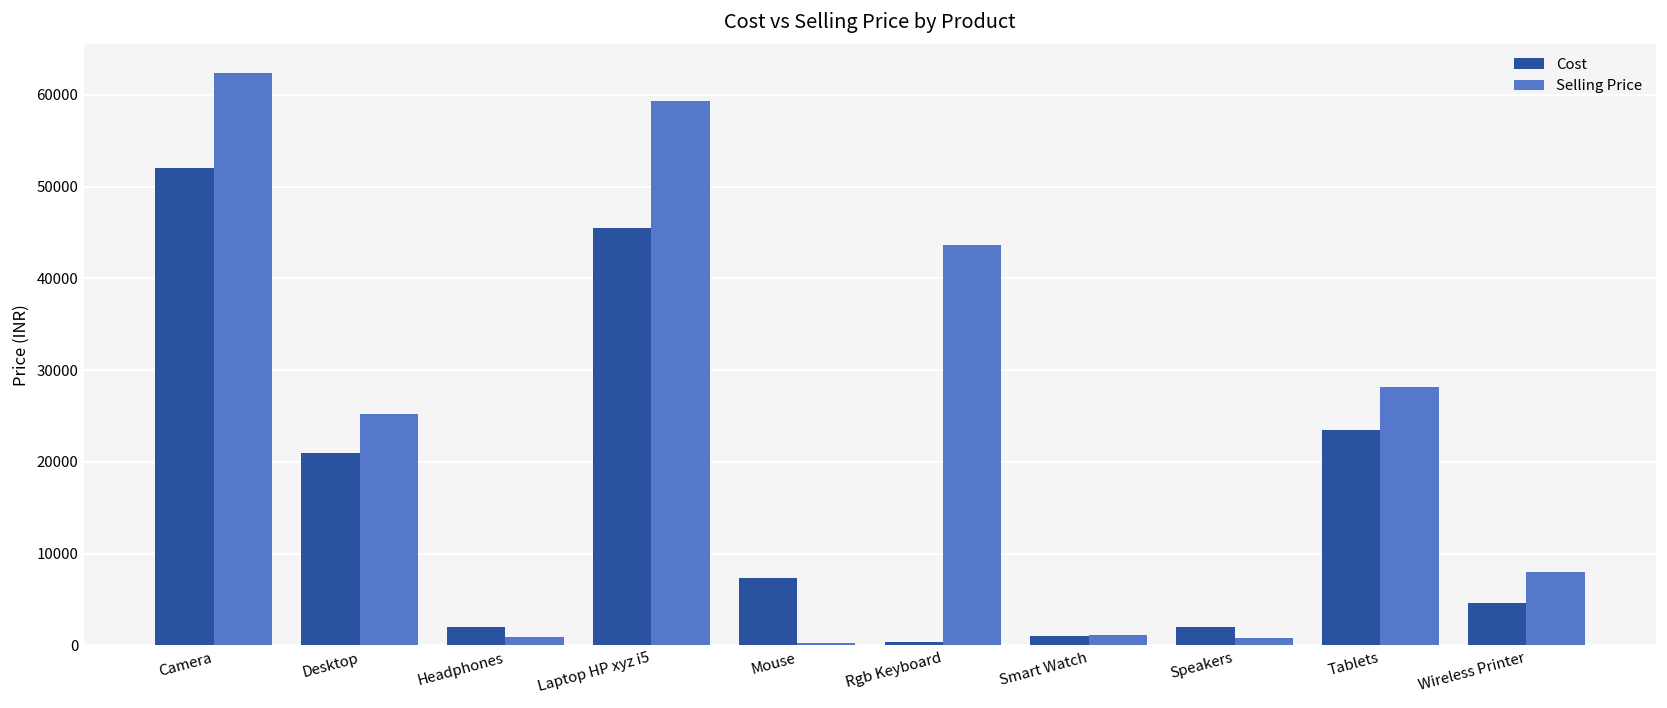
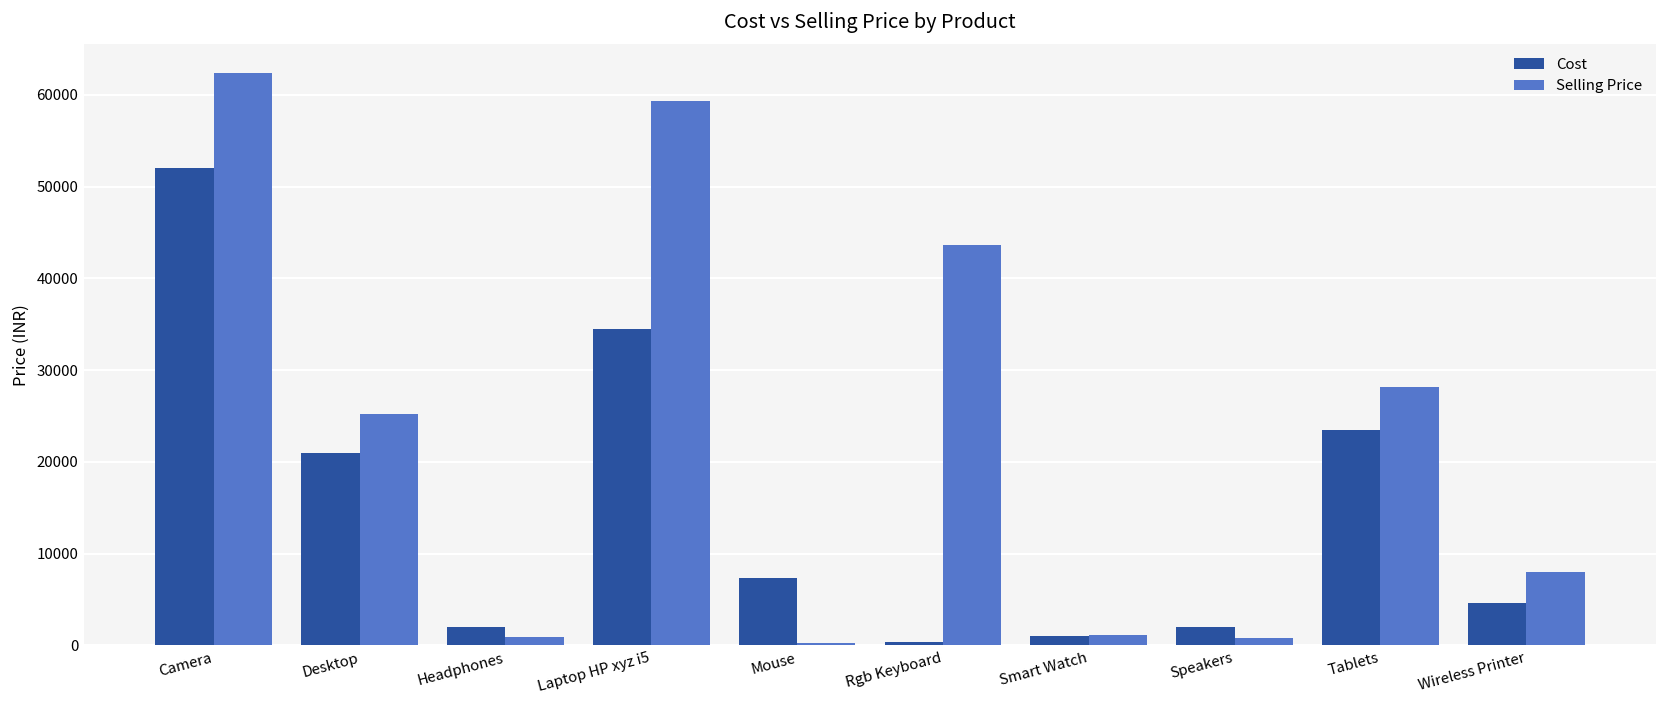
Cost, Laptop HP xyz i5: 45000 -> 35000
